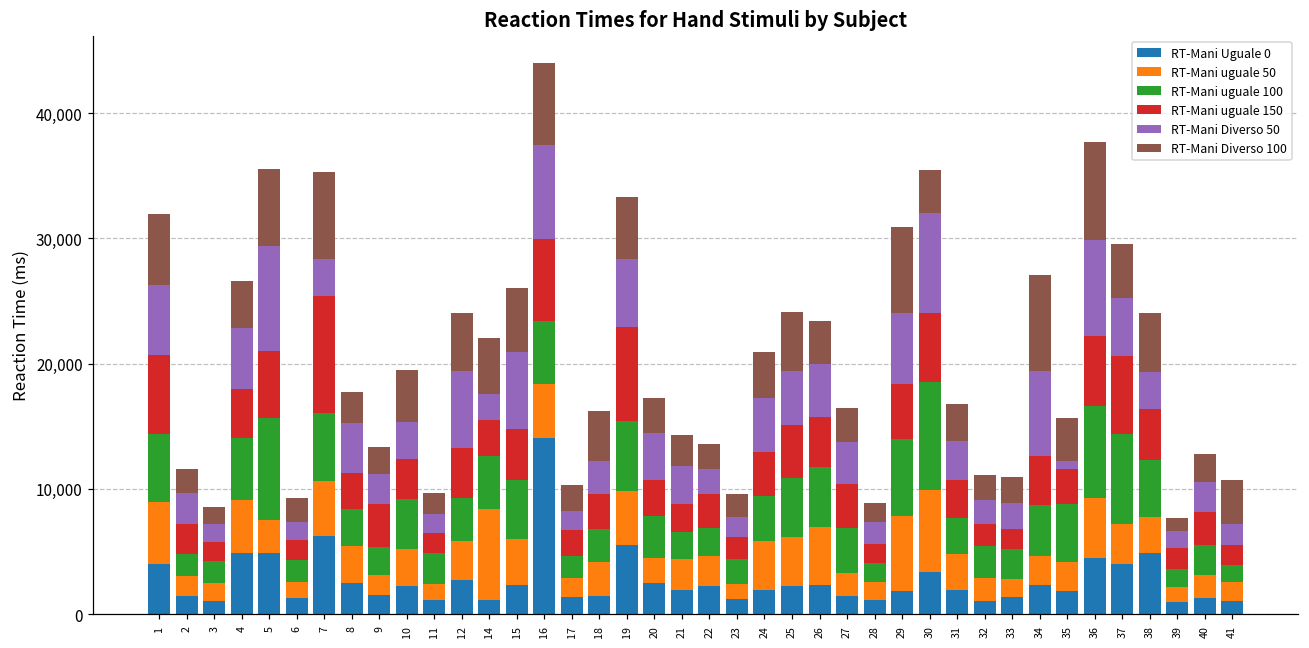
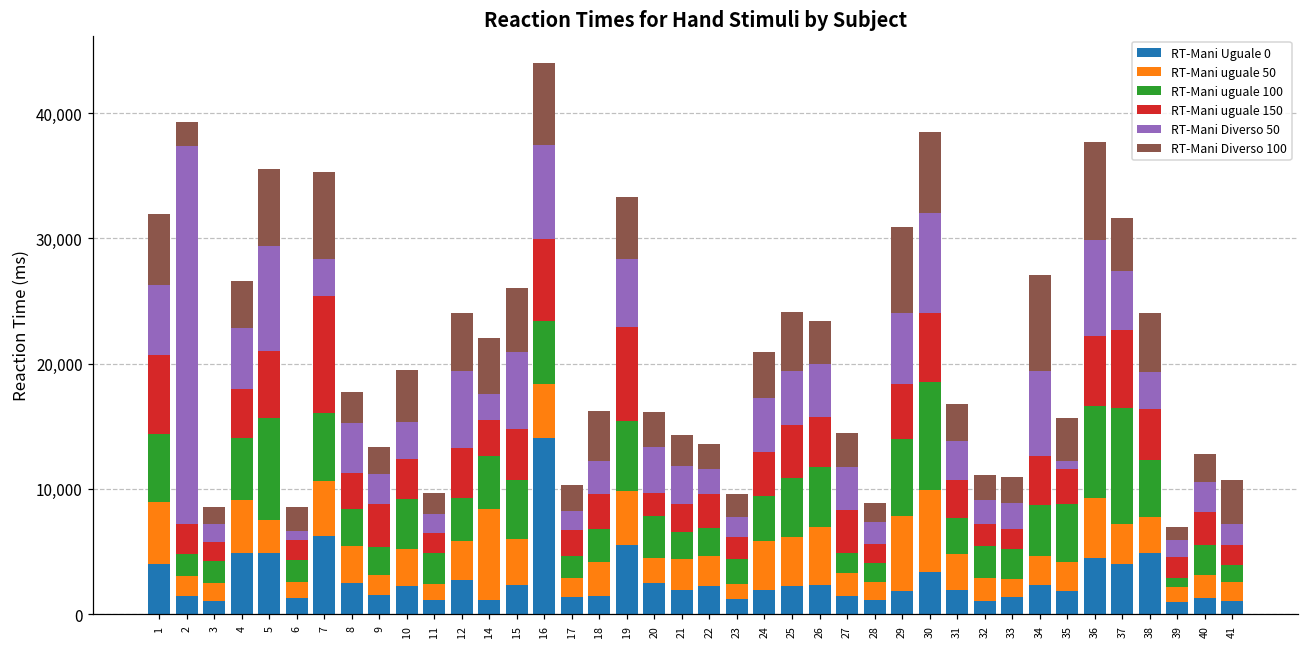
RT-Mani Diverso 50, 2: 2,500 -> 30,200
RT-Mani Diverso 50, 6: 1,500 -> 800
RT-Mani uguale 150, 20: 2,900 -> 1,900
RT-Mani uguale 100, 27: 3,600 -> 1,600
RT-Mani Diverso 100, 30: 3,500 -> 6,500
RT-Mani uguale 100, 37: 7,200 -> 9,300
RT-Mani uguale 100, 39: 1,500 -> 700
